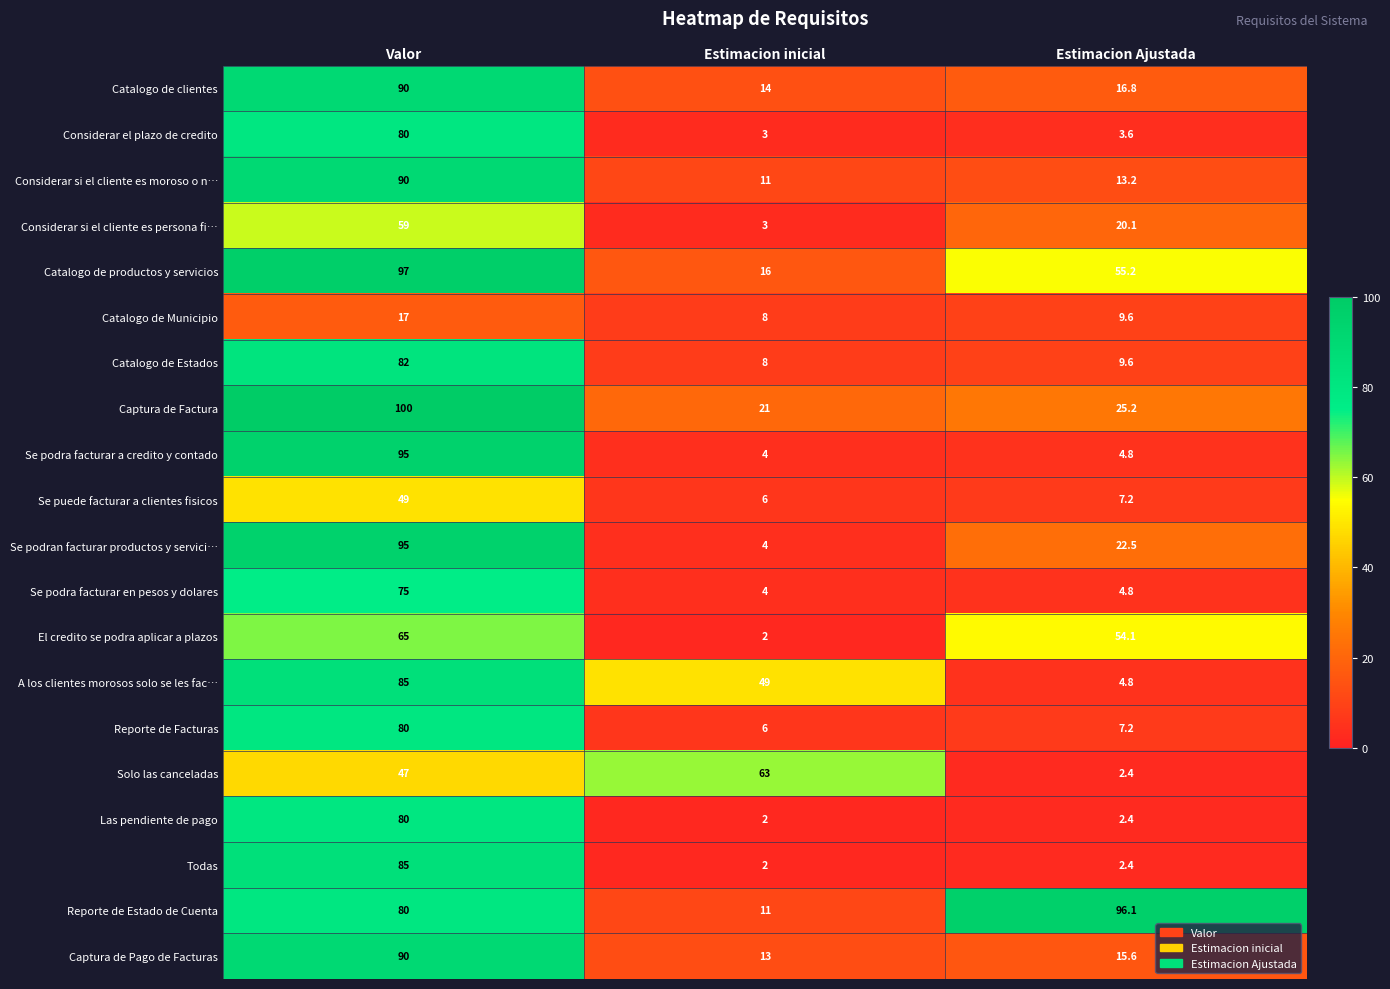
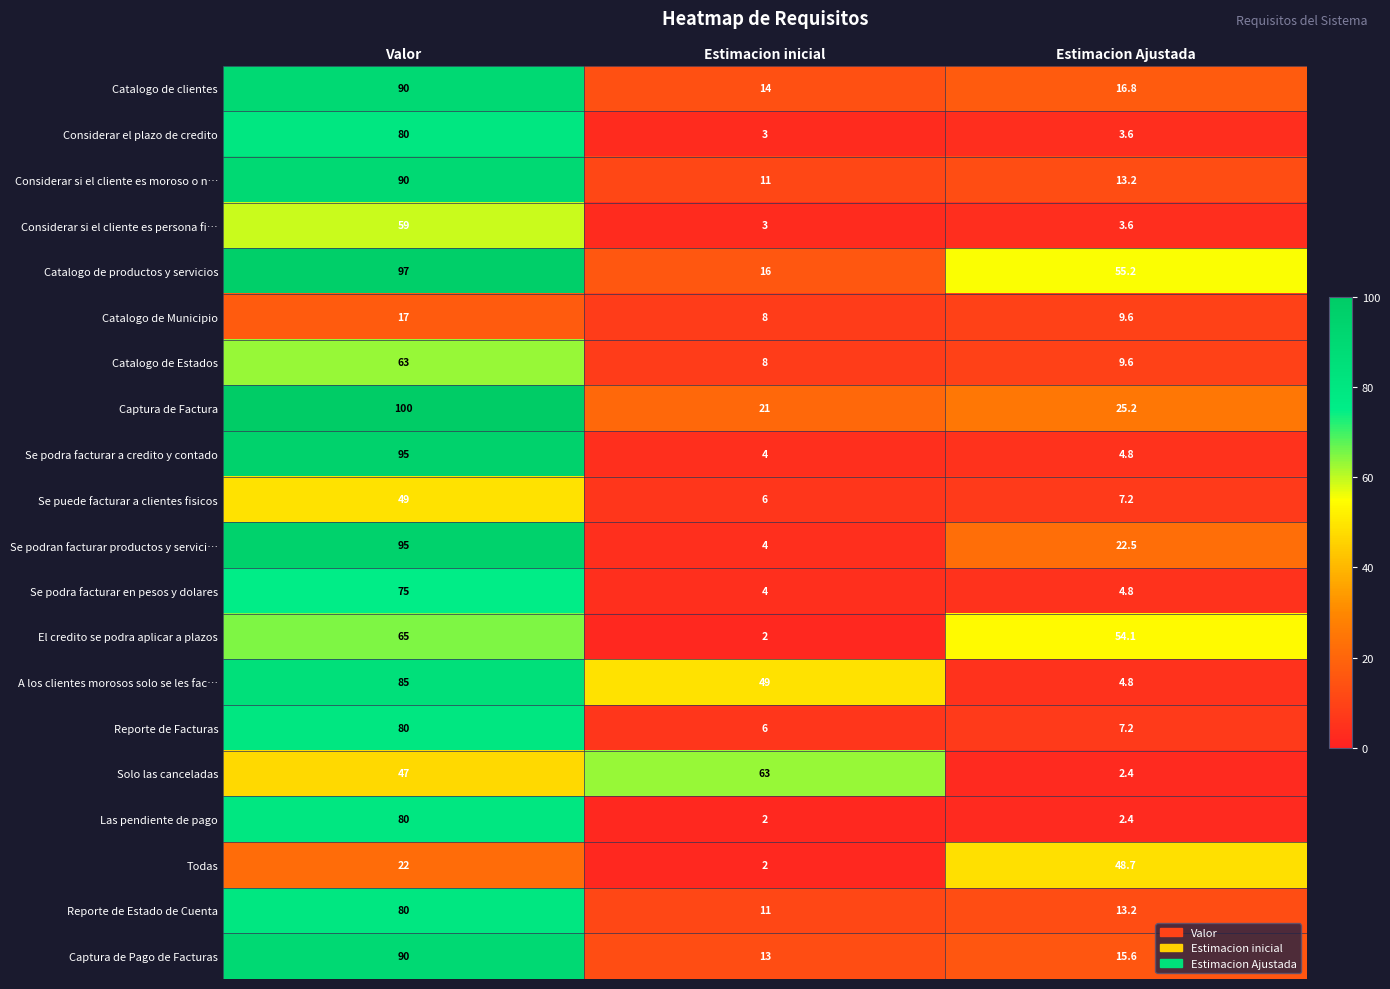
Considerar si el cliente es persona fi…, Estimacion Ajustada: 20.1 -> 3.6
Catalogo de Estados, Valor: 82 -> 63
Todas, Valor: 85 -> 22
Todas, Estimacion Ajustada: 2.4 -> 48.7
Reporte de Estado de Cuenta, Estimacion Ajustada: 96.1 -> 13.2
